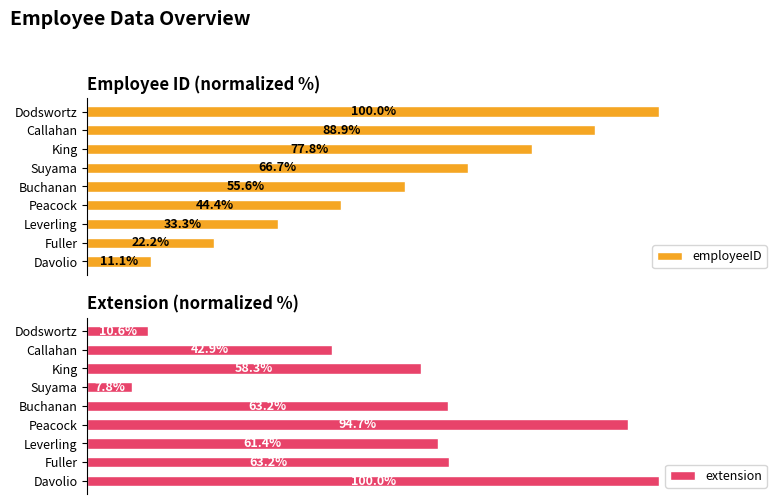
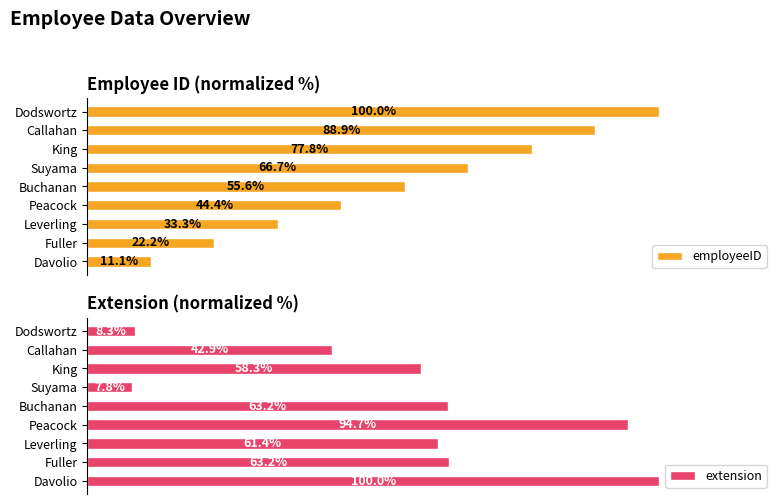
Extension (normalized %), Dodswortz: 10.6% -> 8.3%
